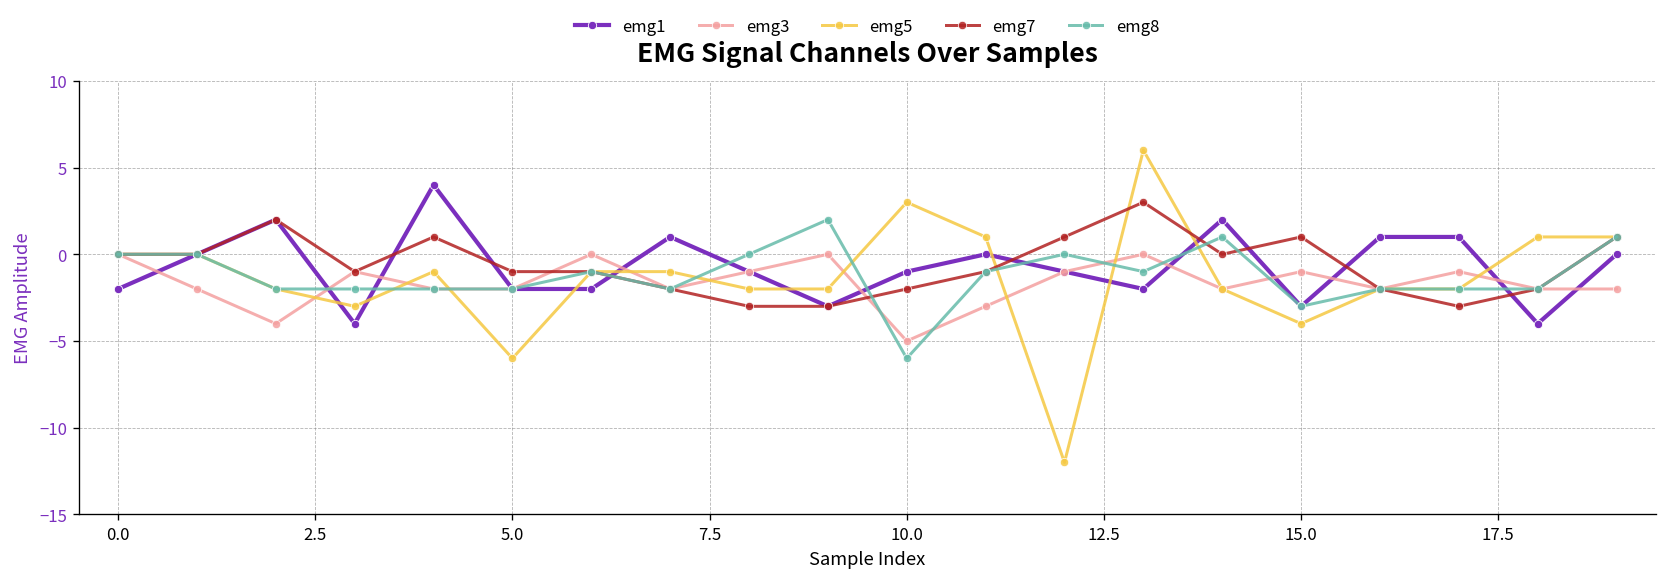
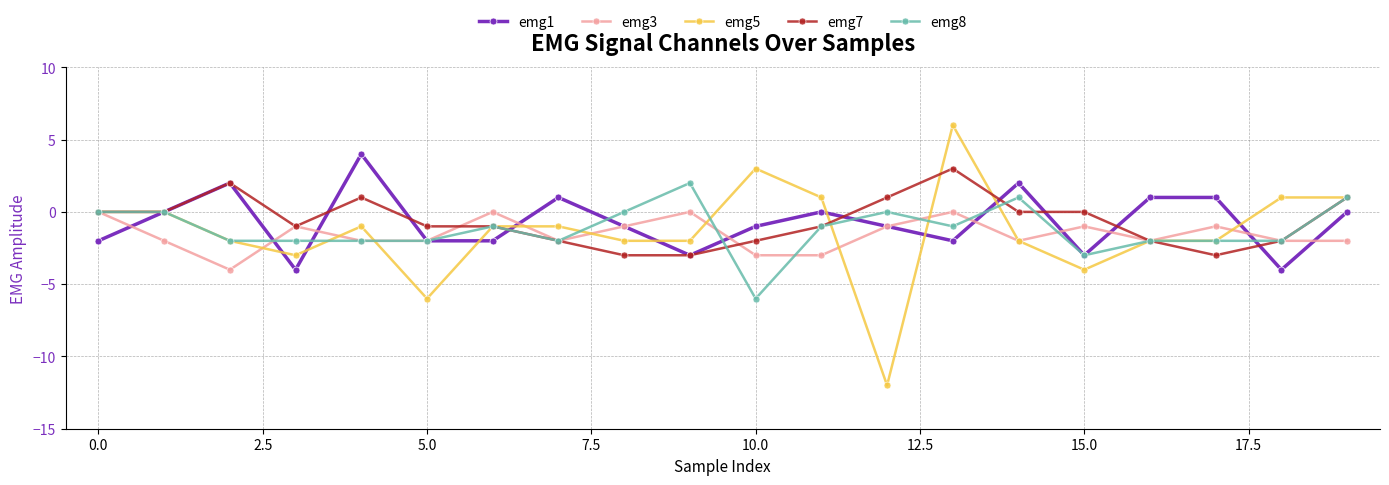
emg3, 10.0: -5 -> -3
emg7, 15.0: 1 -> 0
